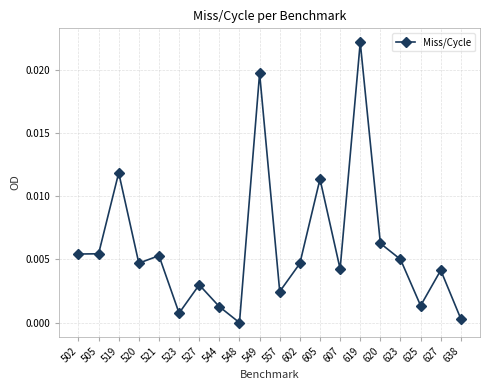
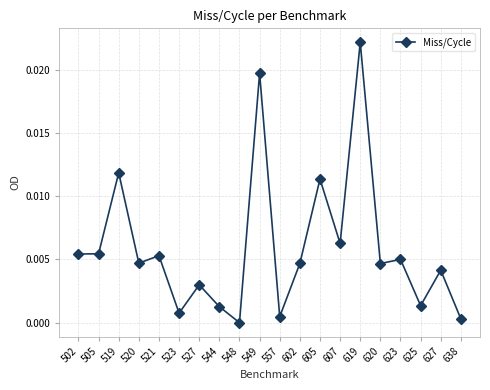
557: 0.0025 -> 0.0005
607: 0.0042 -> 0.0063
620: 0.0063 -> 0.0047
